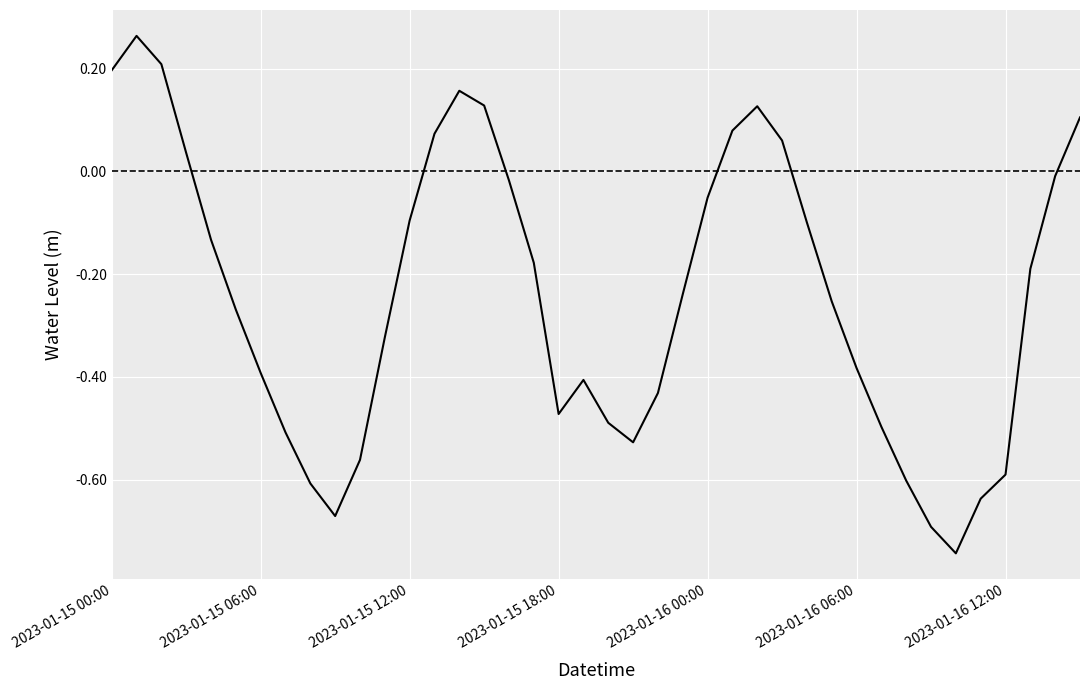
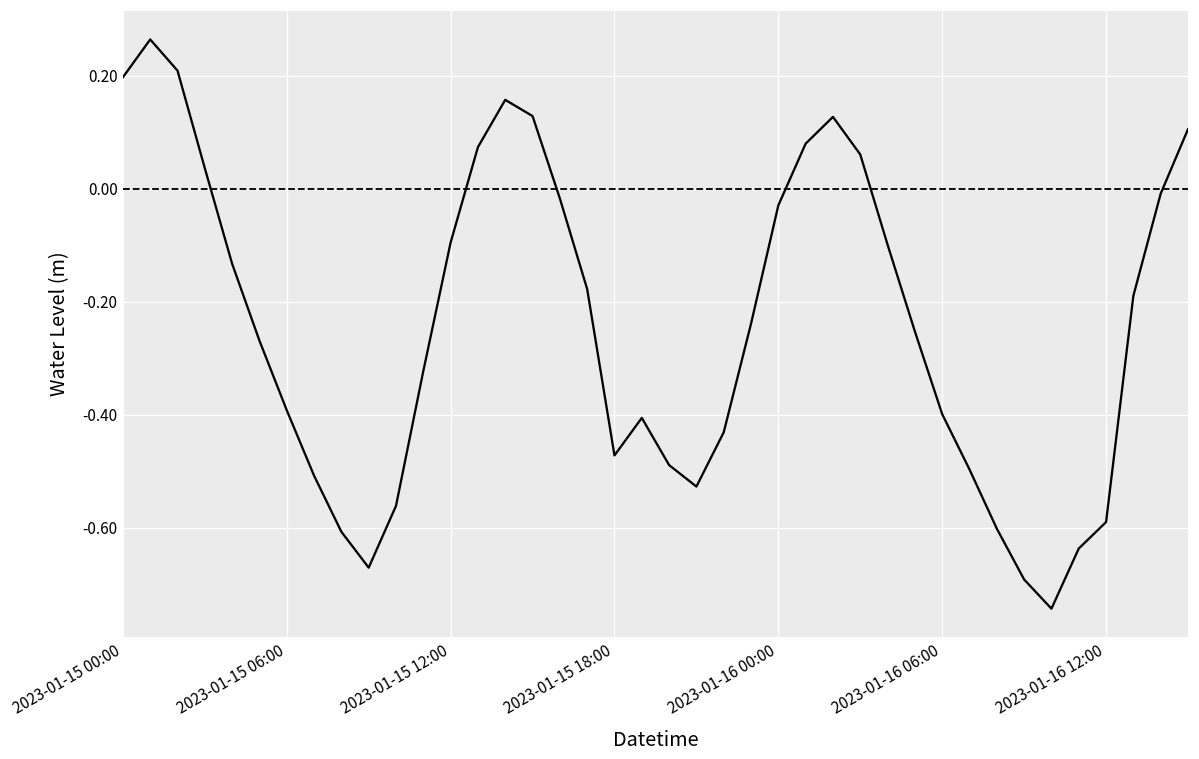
2023-01-16 00:00: -0.05 -> -0.03
2023-01-16 06:00: -0.38 -> -0.40
